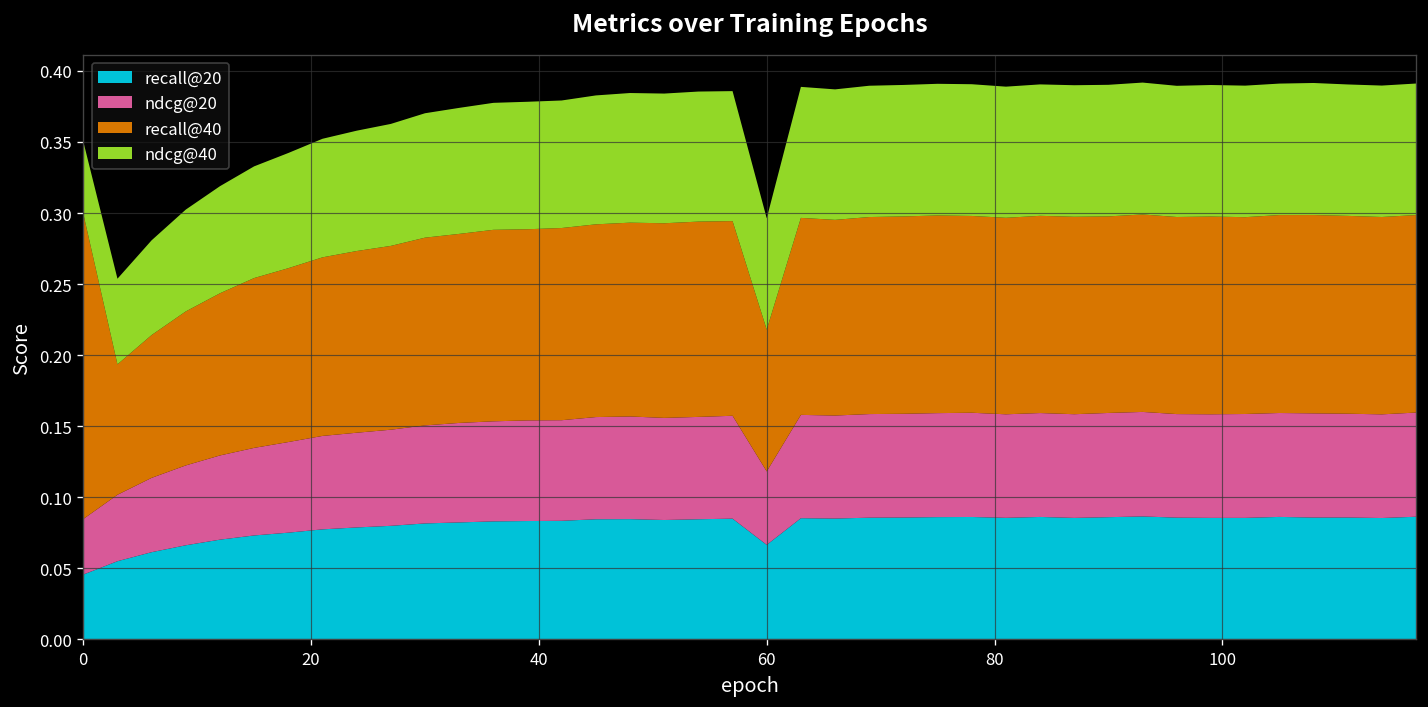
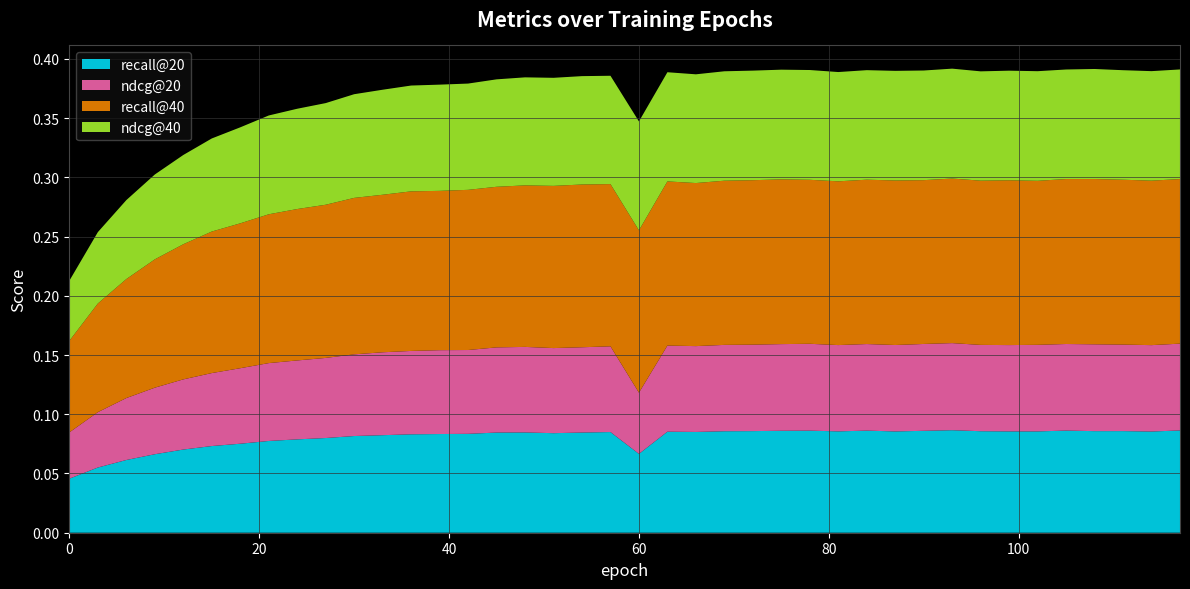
recall@40, 0: 0.215 -> 0.077
recall@40, 60: 0.100 -> 0.137
ndcg@40, 60: 0.078 -> 0.092
